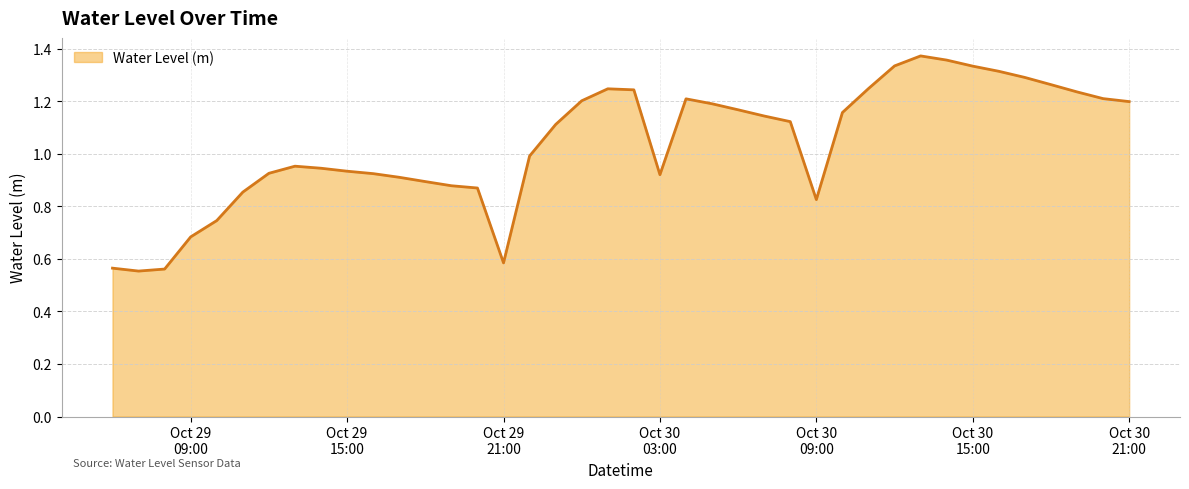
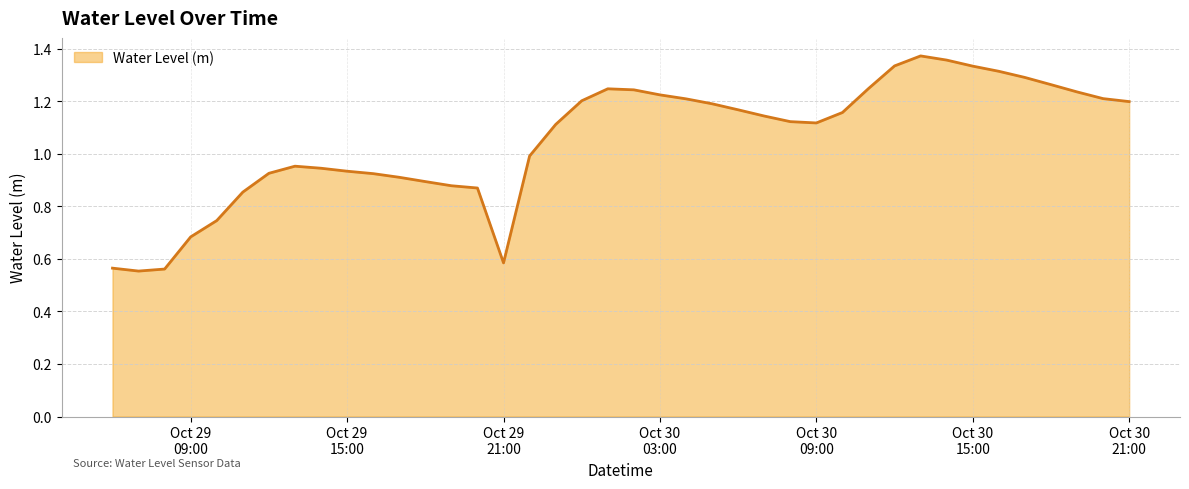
Oct 30 03:00: 0.92 -> 1.22
Oct 30 09:00: 0.83 -> 1.12
